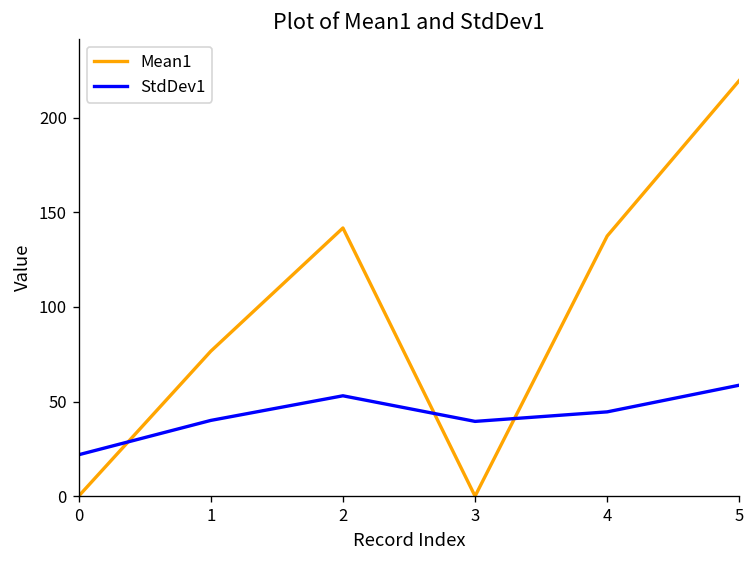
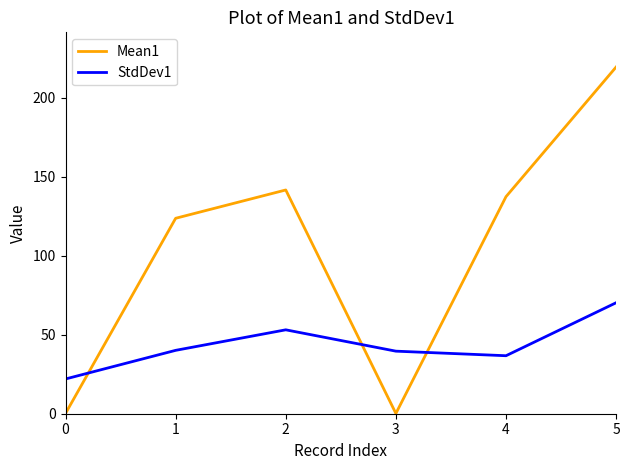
Mean1, 1: 77 -> 124
StdDev1, 4: 45 -> 37
StdDev1, 5: 59 -> 70
